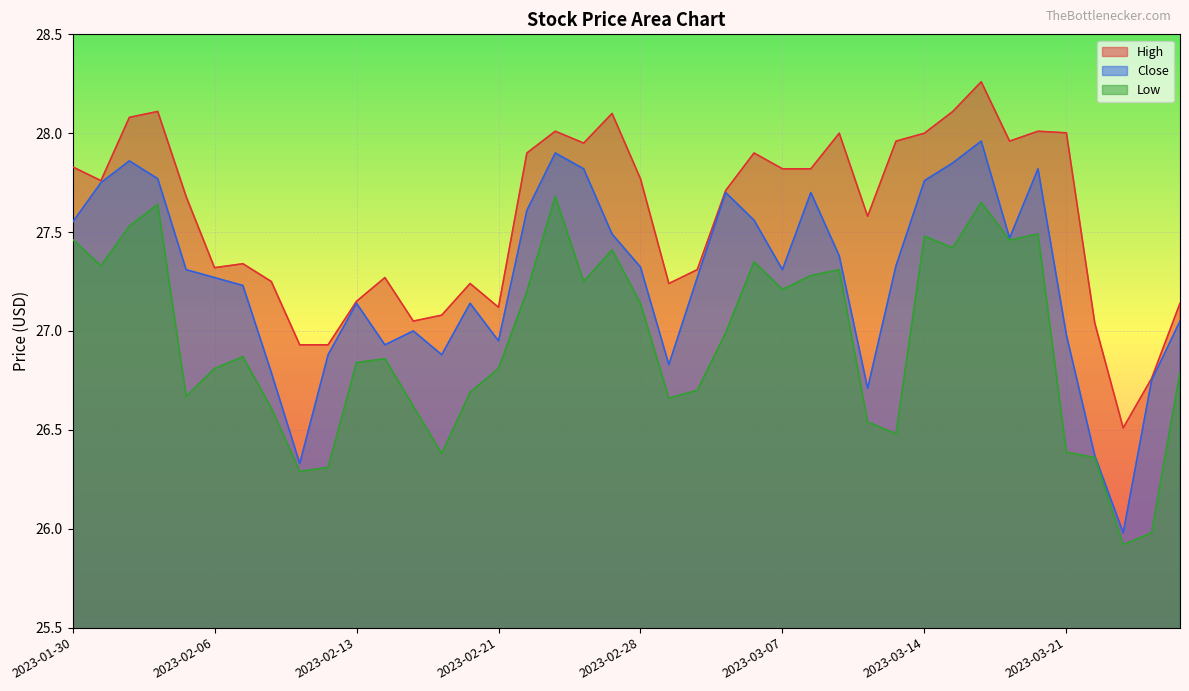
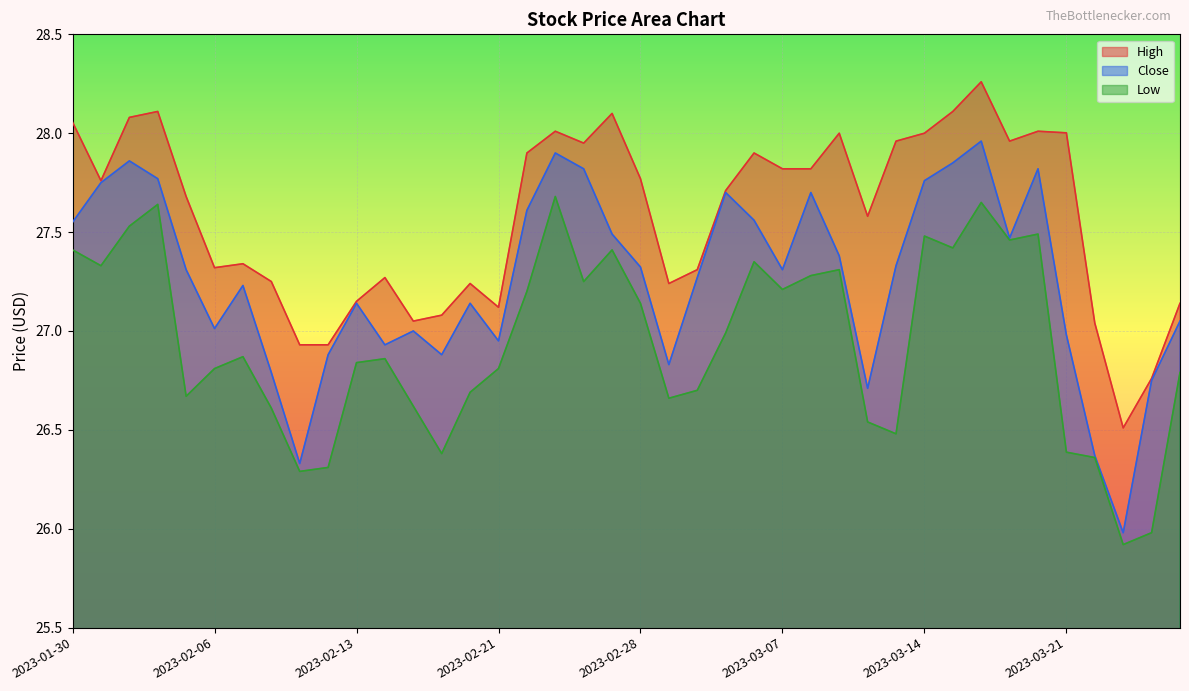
High, 2023-01-30: 27.83 -> 28.06
Low, 2023-01-30: 27.46 -> 27.41
Close, 2023-02-06: 27.27 -> 27.01
